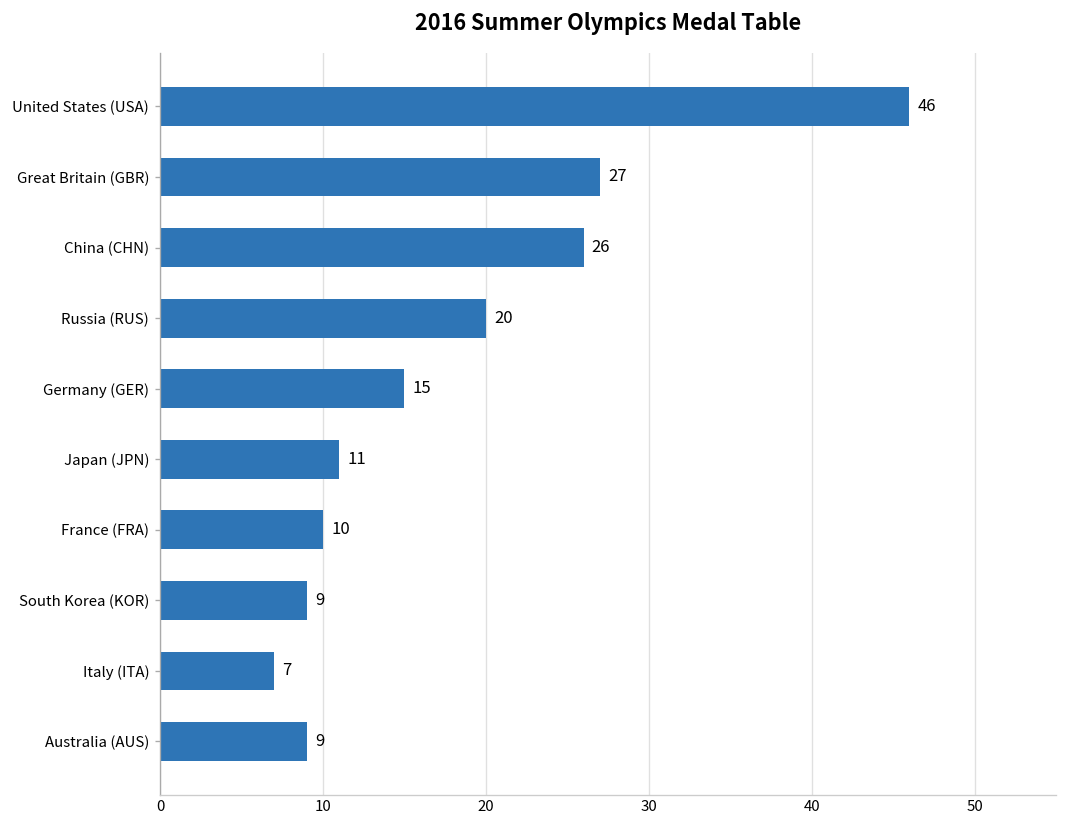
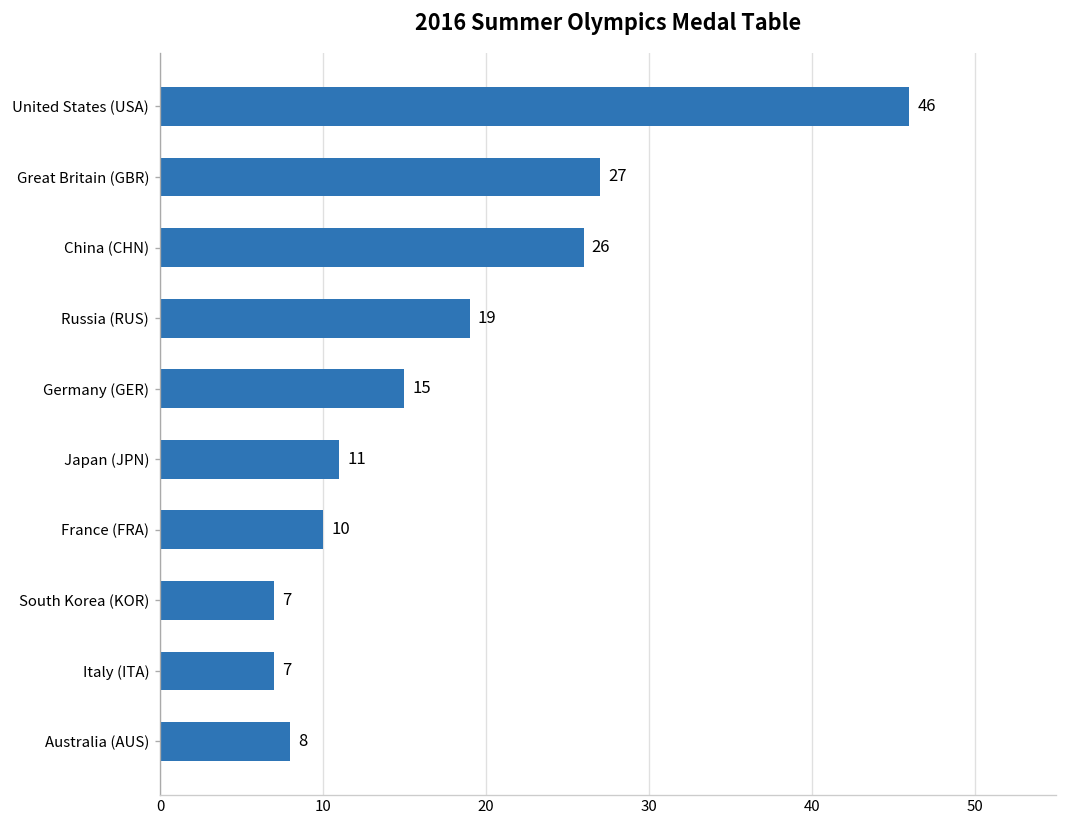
Russia (RUS): 20 -> 19
South Korea (KOR): 9 -> 7
Australia (AUS): 9 -> 8
